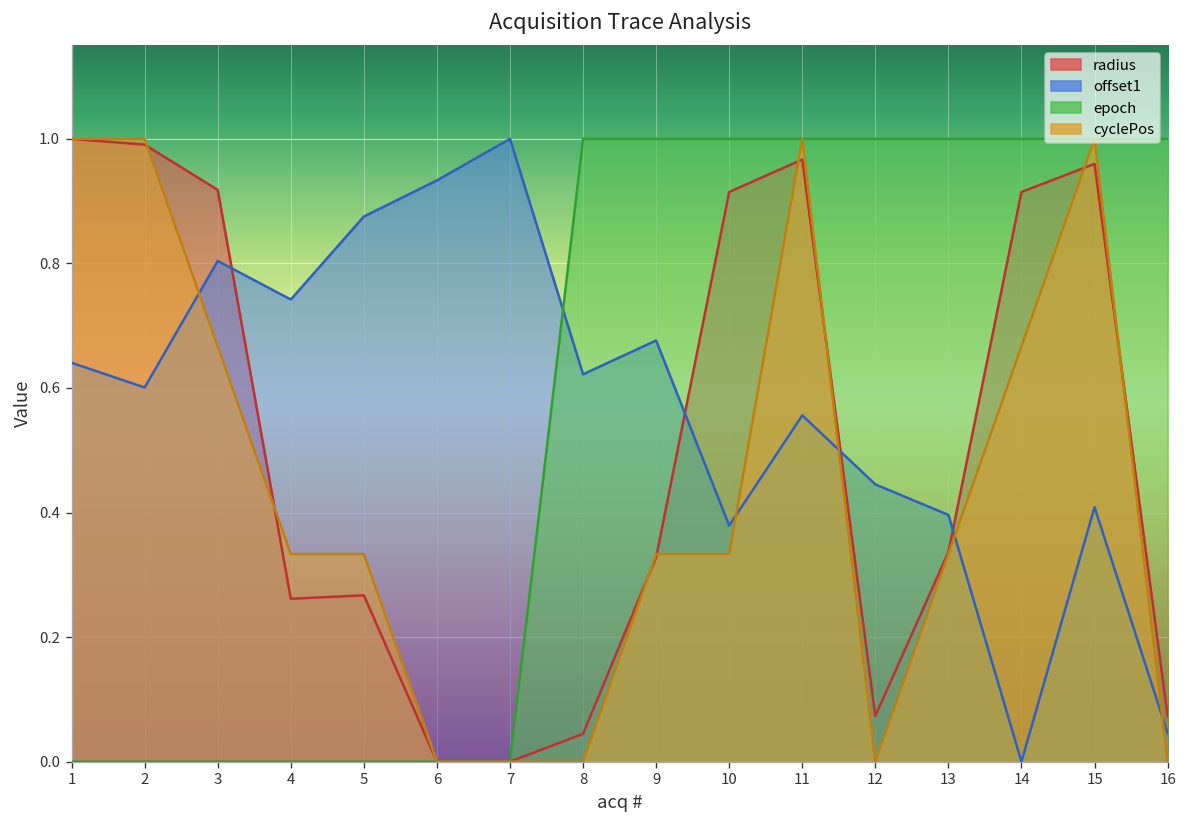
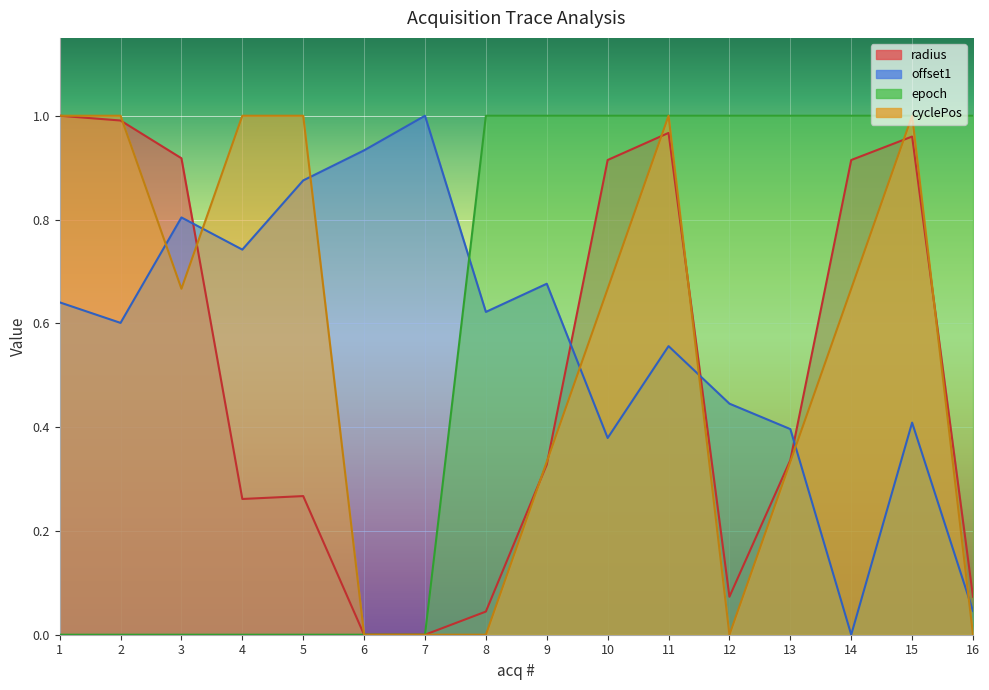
cyclePos, 4: 0.33 -> 1.00
cyclePos, 5: 0.33 -> 1.00
cyclePos, 10: 0.33 -> 0.67
